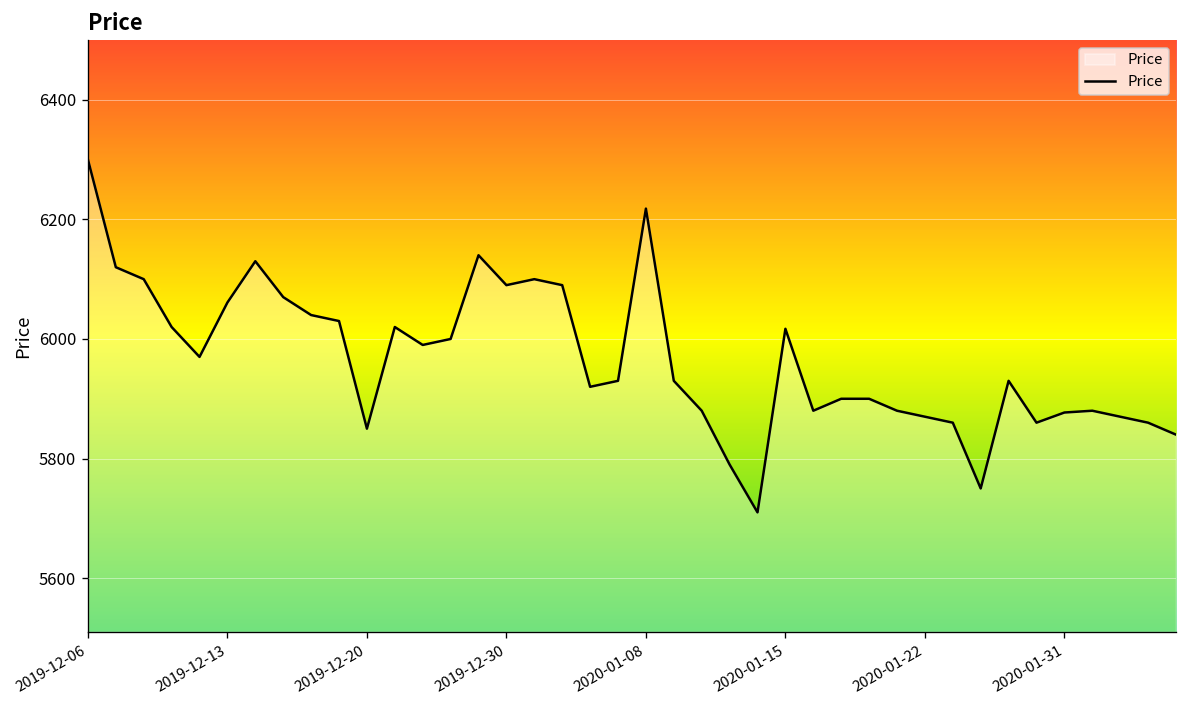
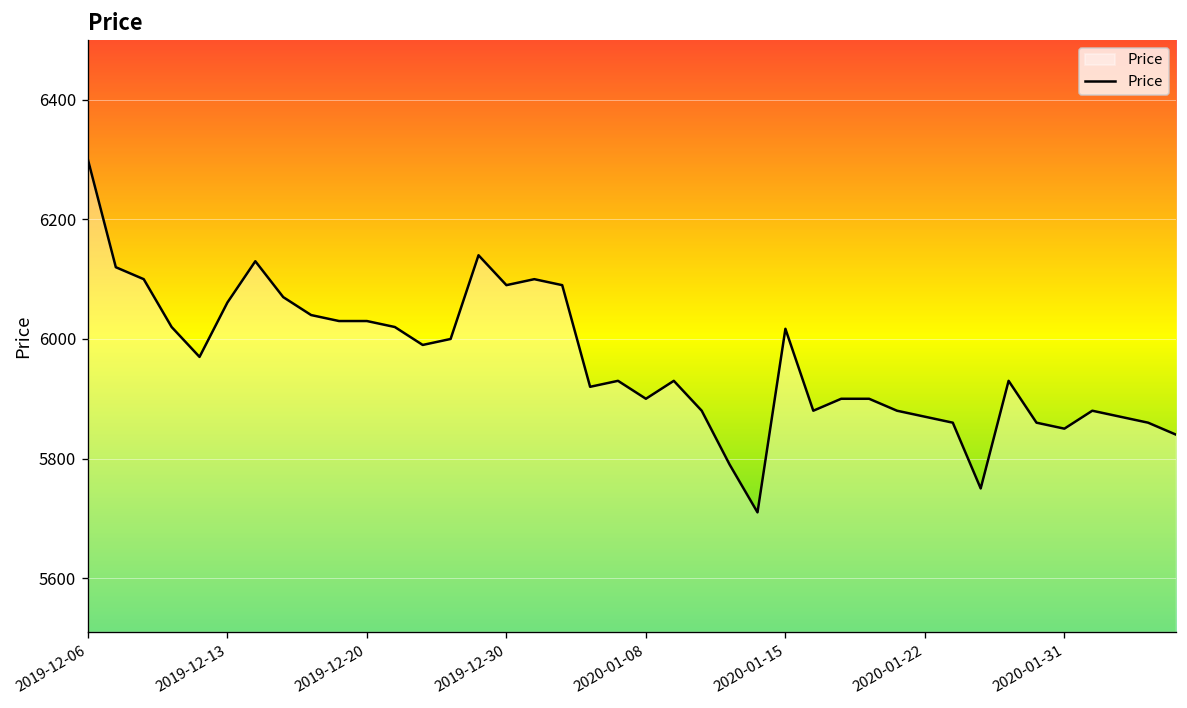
2019-12-20: 5850 -> 6030
2020-01-08: 6220 -> 5900
2020-01-31: 5880 -> 5850
